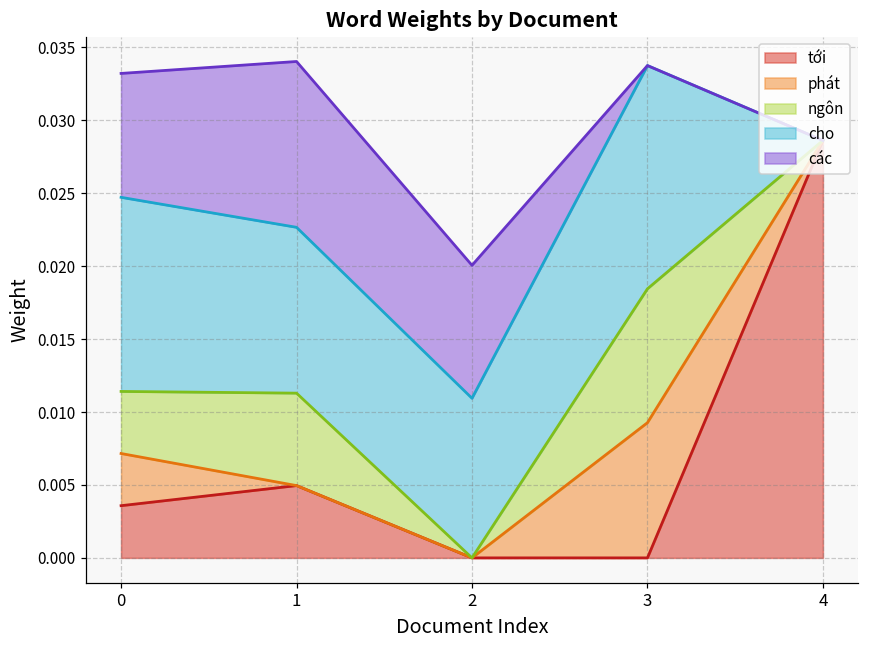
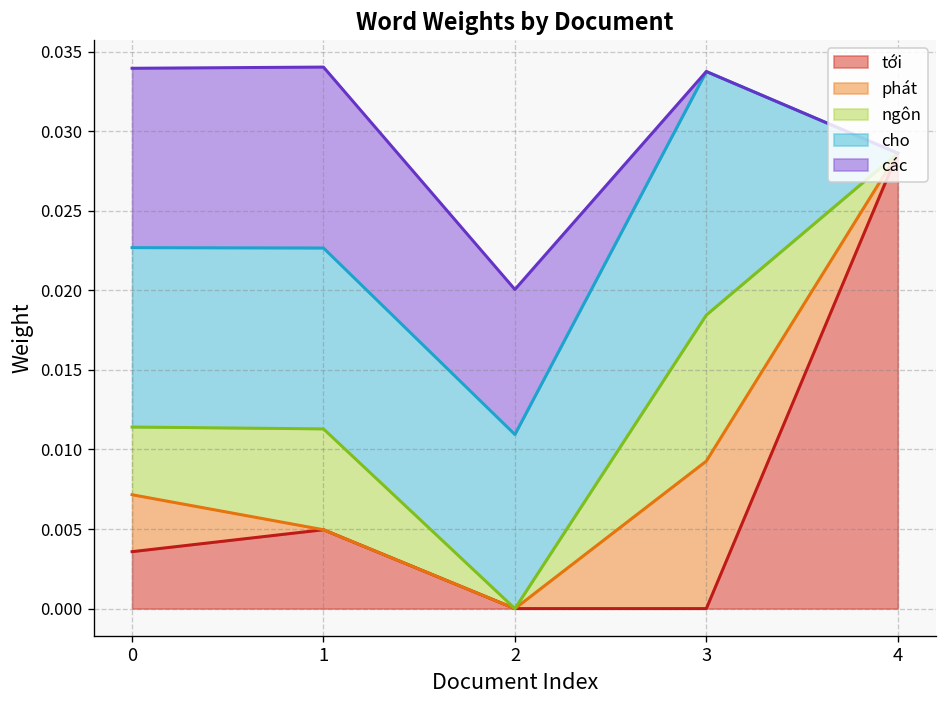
cho, 0: 0.0133 -> 0.0113
các, 0: 0.0085 -> 0.0113
